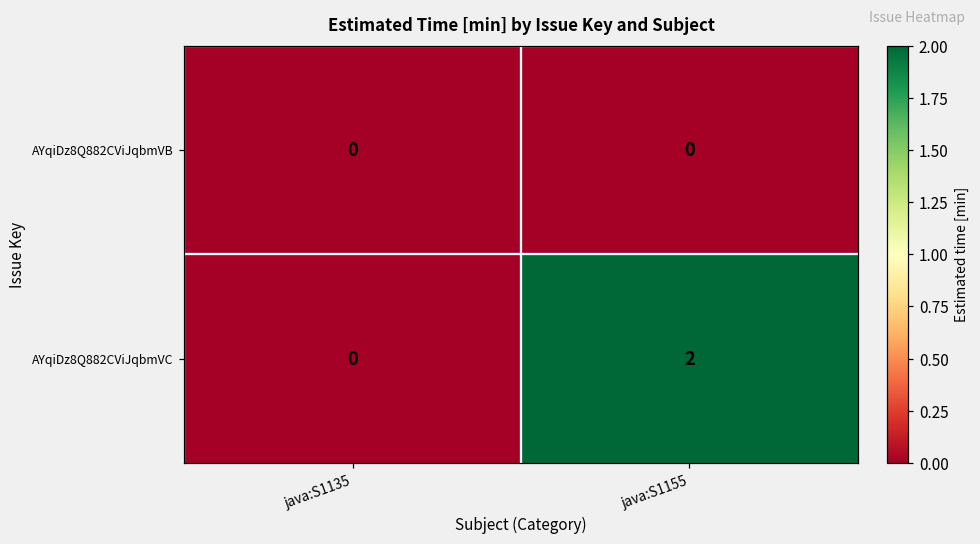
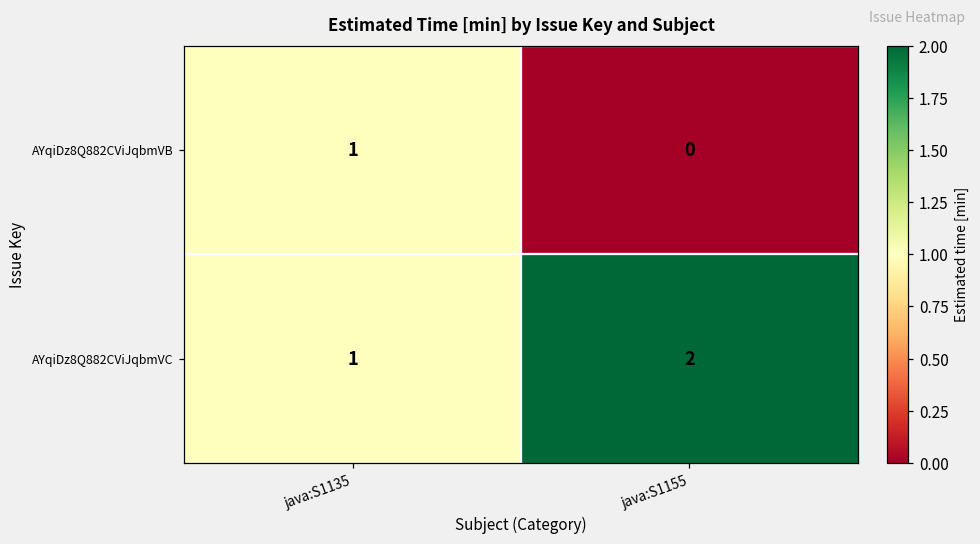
AYqiDz8Q882CViJqbmVB, java:S1135: 0 -> 1
AYqiDz8Q882CViJqbmVC, java:S1135: 0 -> 1
